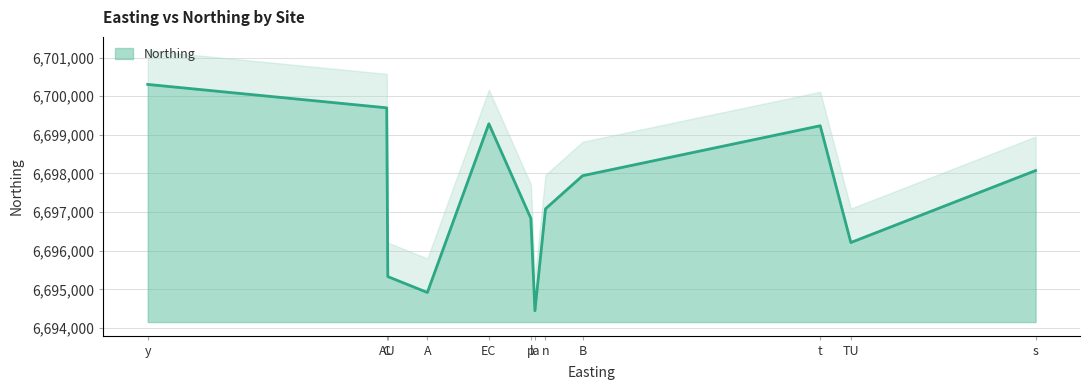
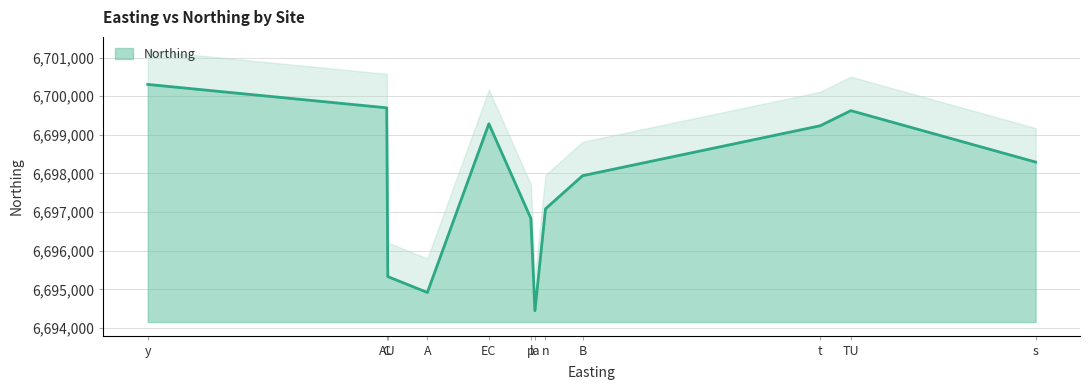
Northing, TU: 6,696,200 -> 6,699,600
Northing, s: 6,698,100 -> 6,698,300
